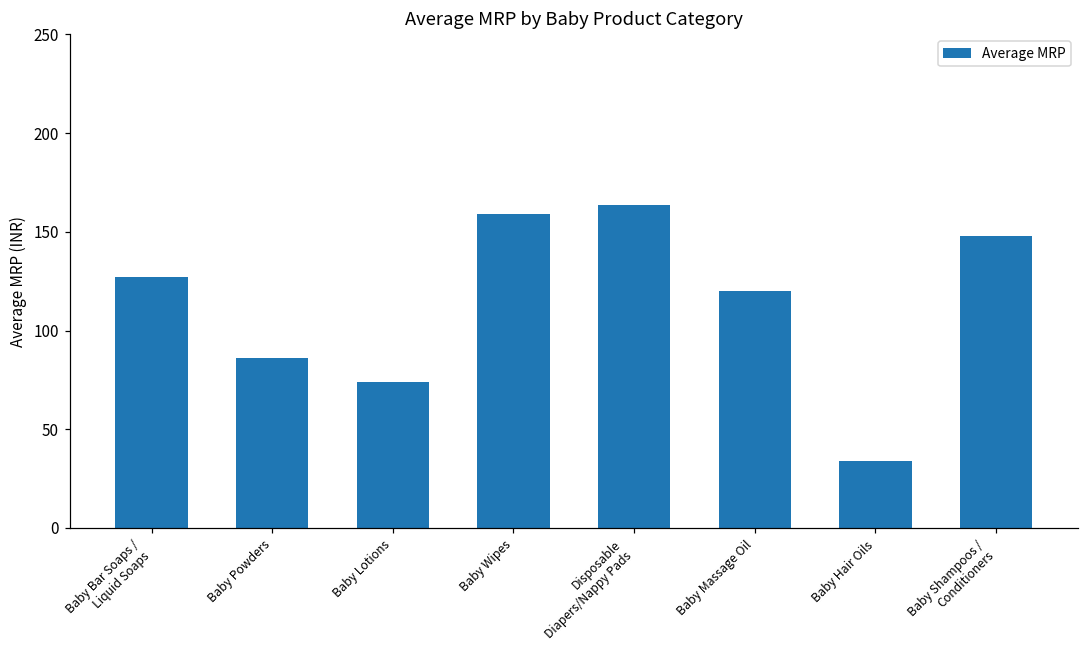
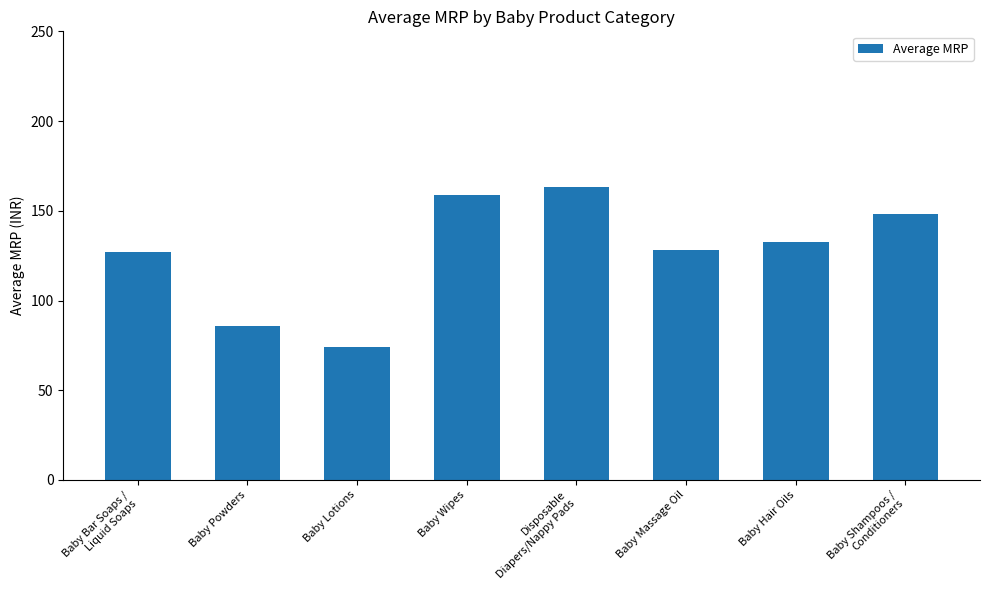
Baby Massage Oil: 120 -> 128
Baby Hair Oils: 34 -> 133
